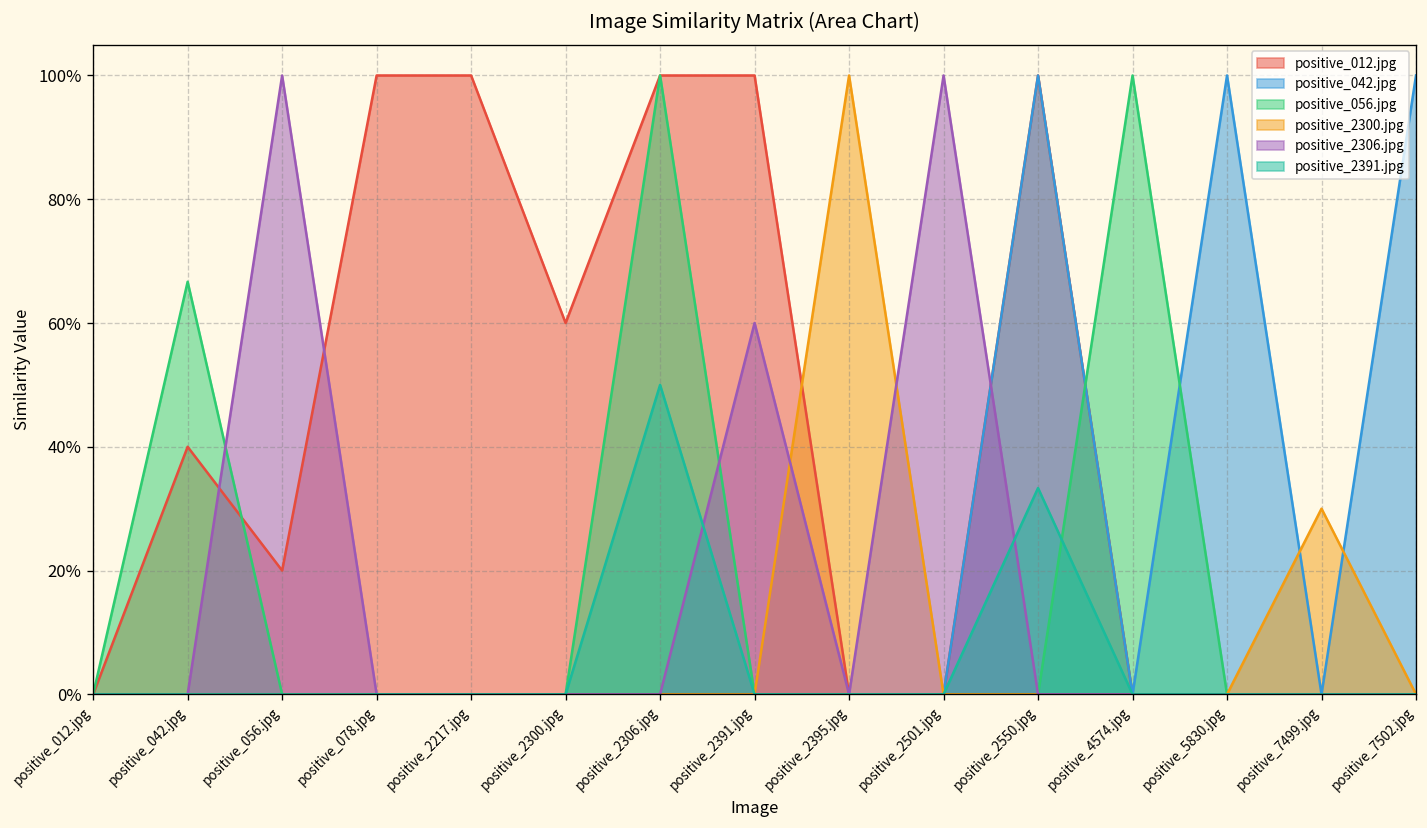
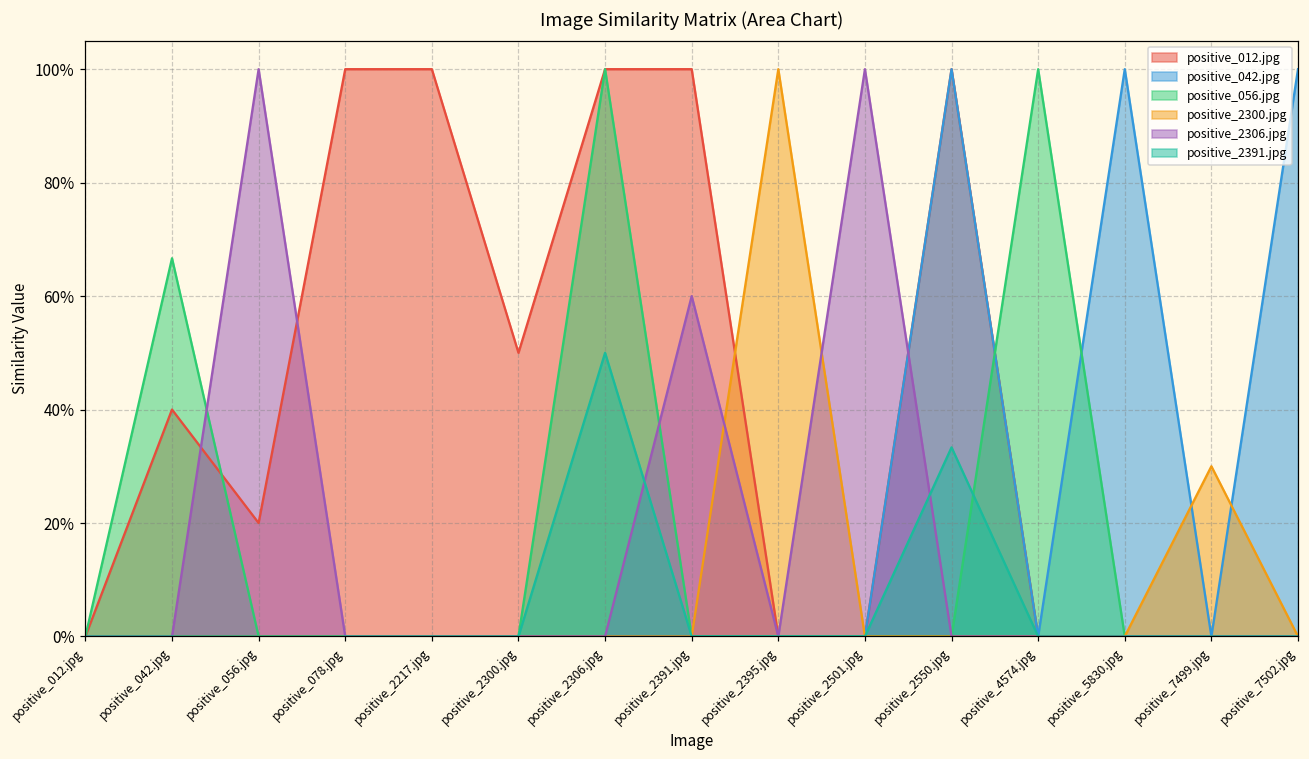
positive_012.jpg, positive_2300.jpg: 60% -> 50%
